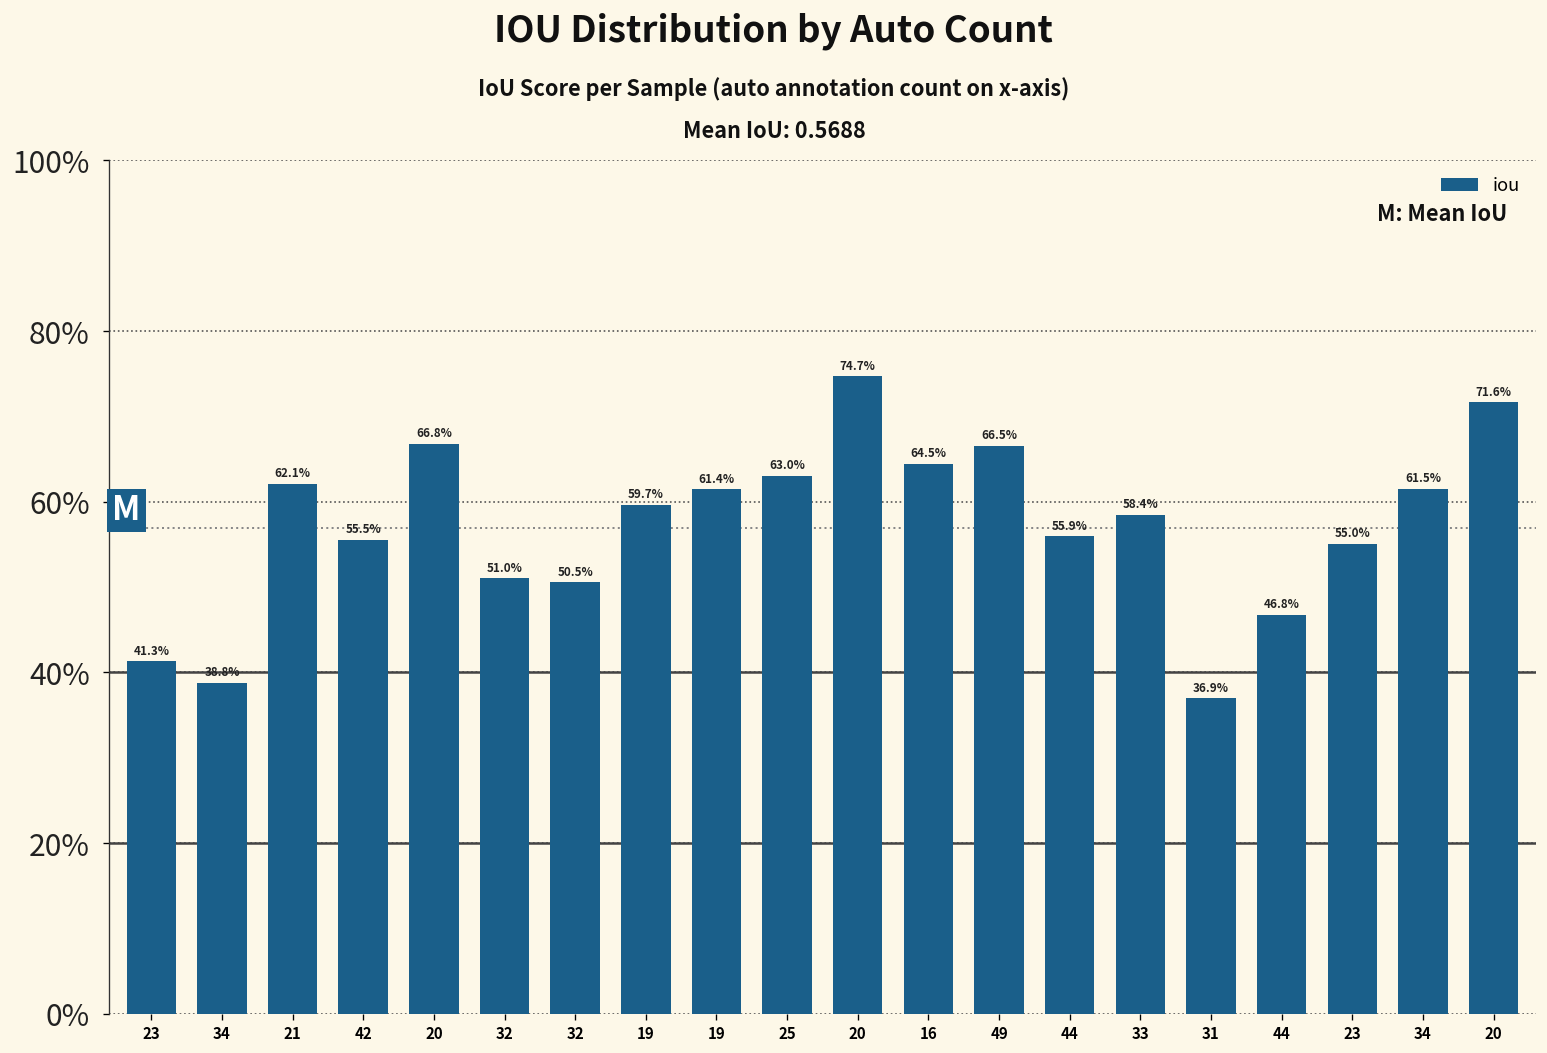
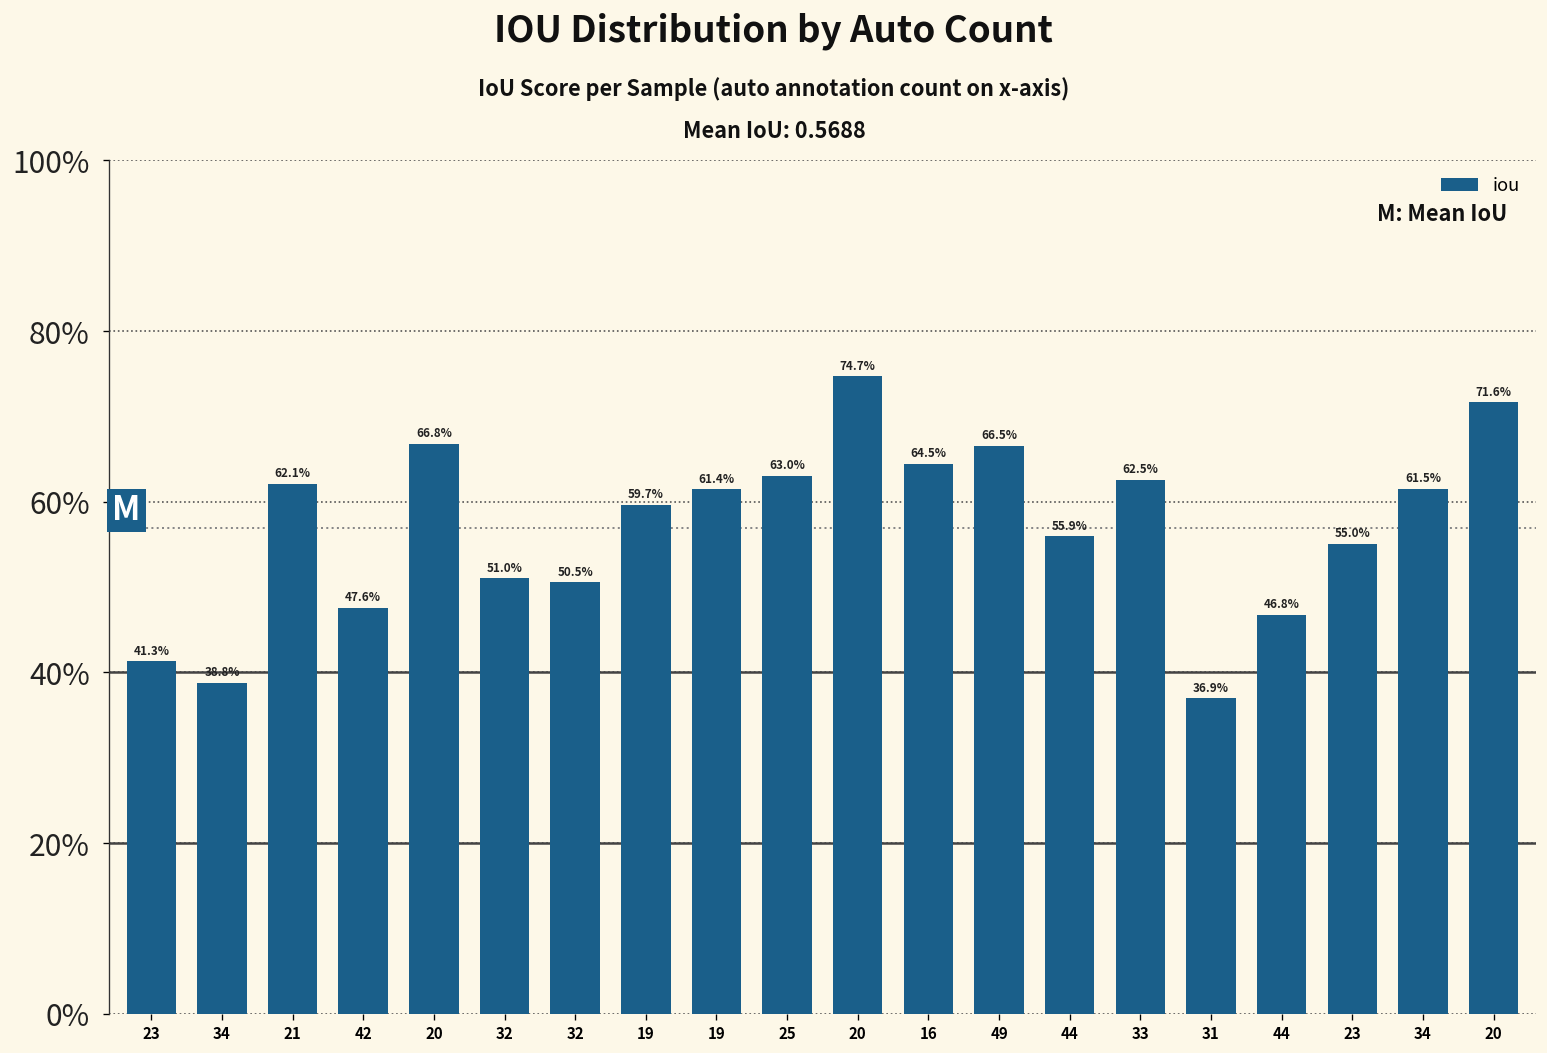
42: 55.5% -> 47.6%
33: 58.4% -> 62.5%
